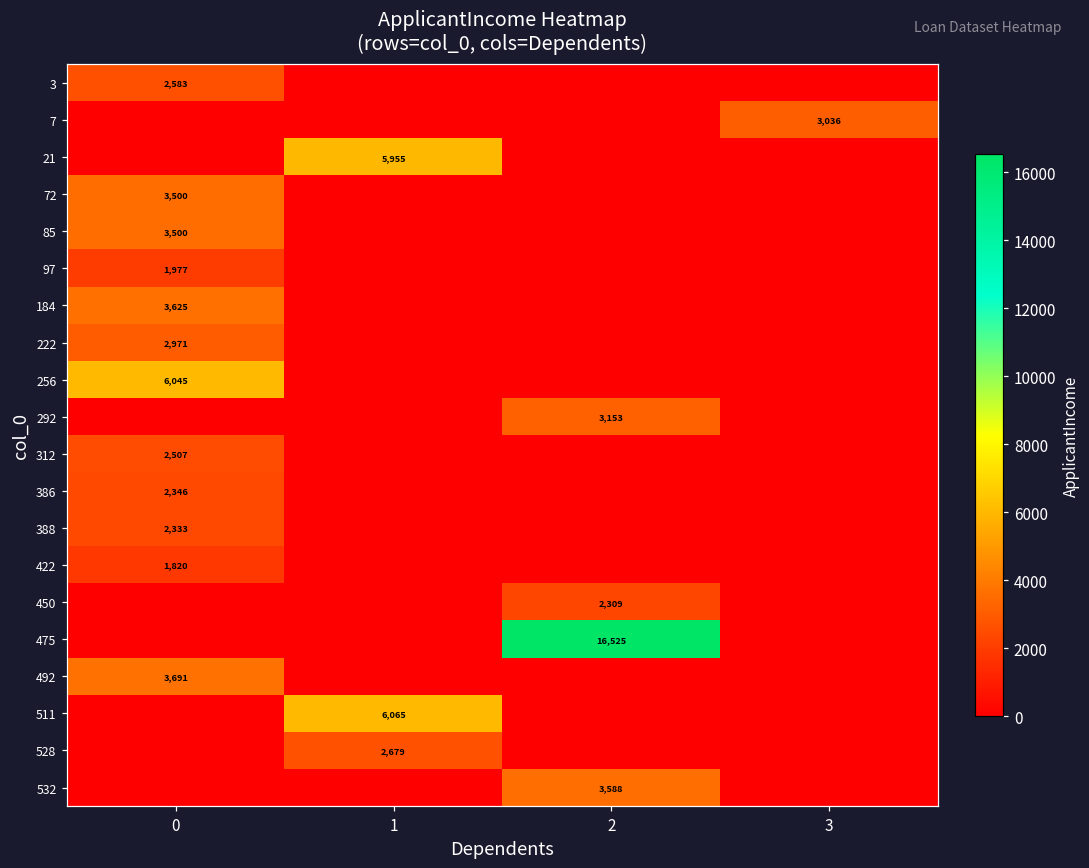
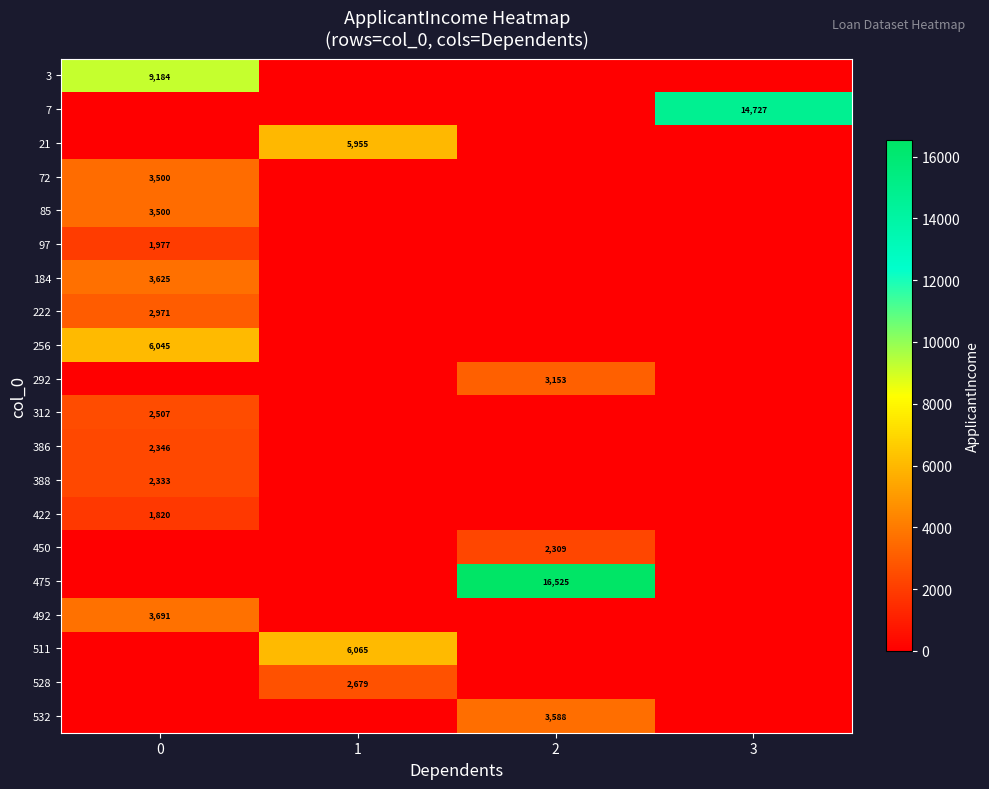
3, 0: 2,583 -> 9,184
7, 3: 3,036 -> 14,727
